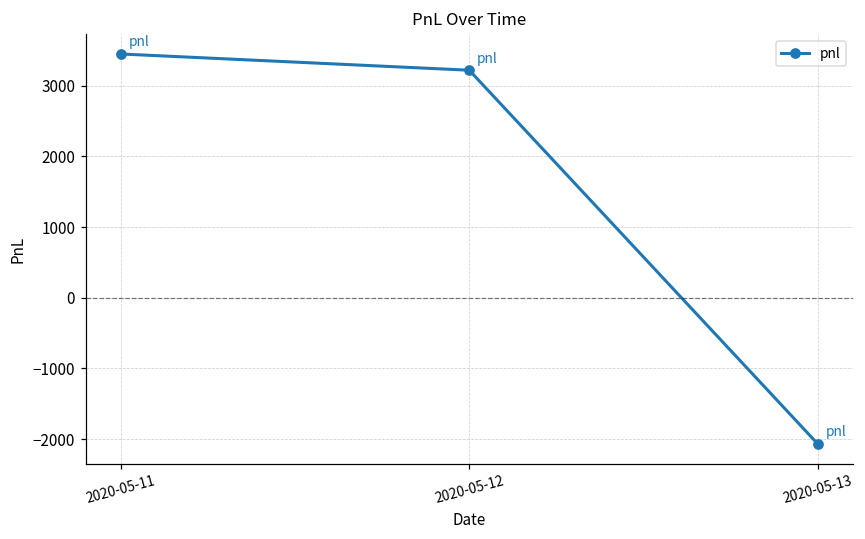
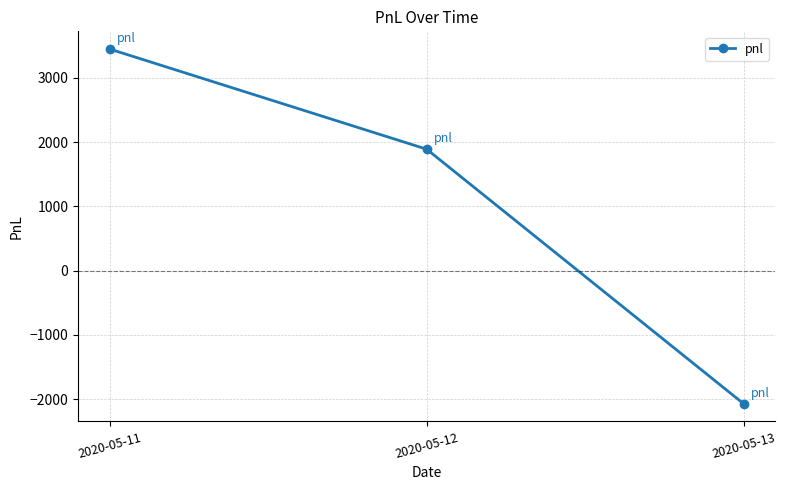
2020-05-12: 3200 -> 1900
